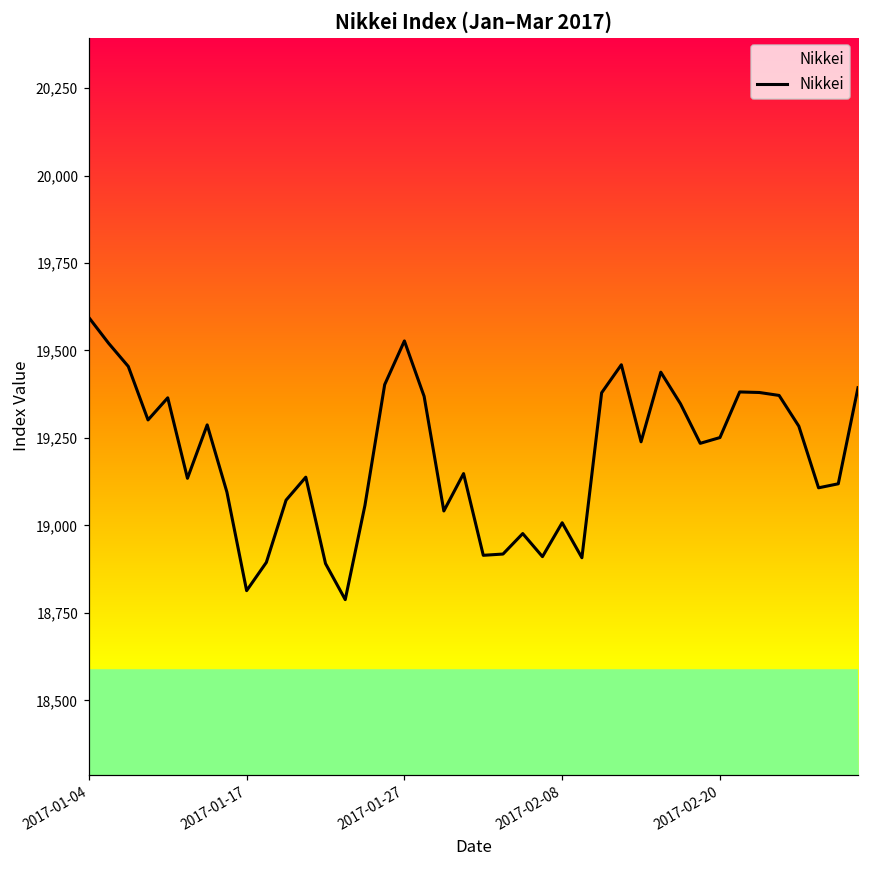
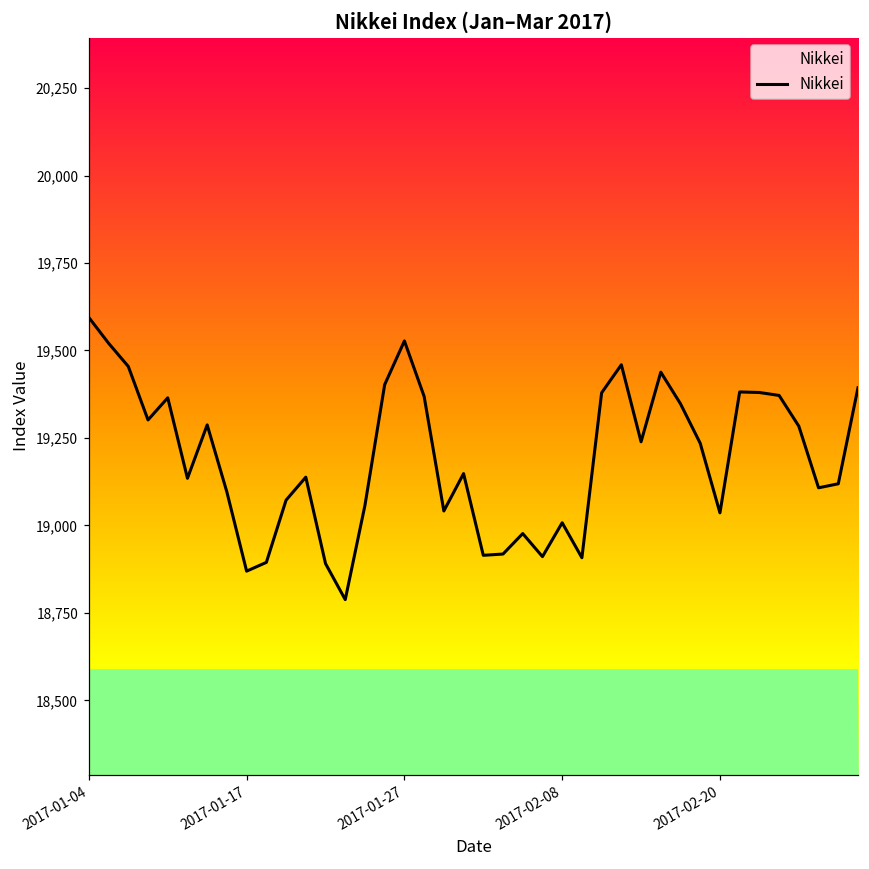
2017-01-17: 18,810 -> 18,870
2017-02-20: 19,250 -> 19,040
